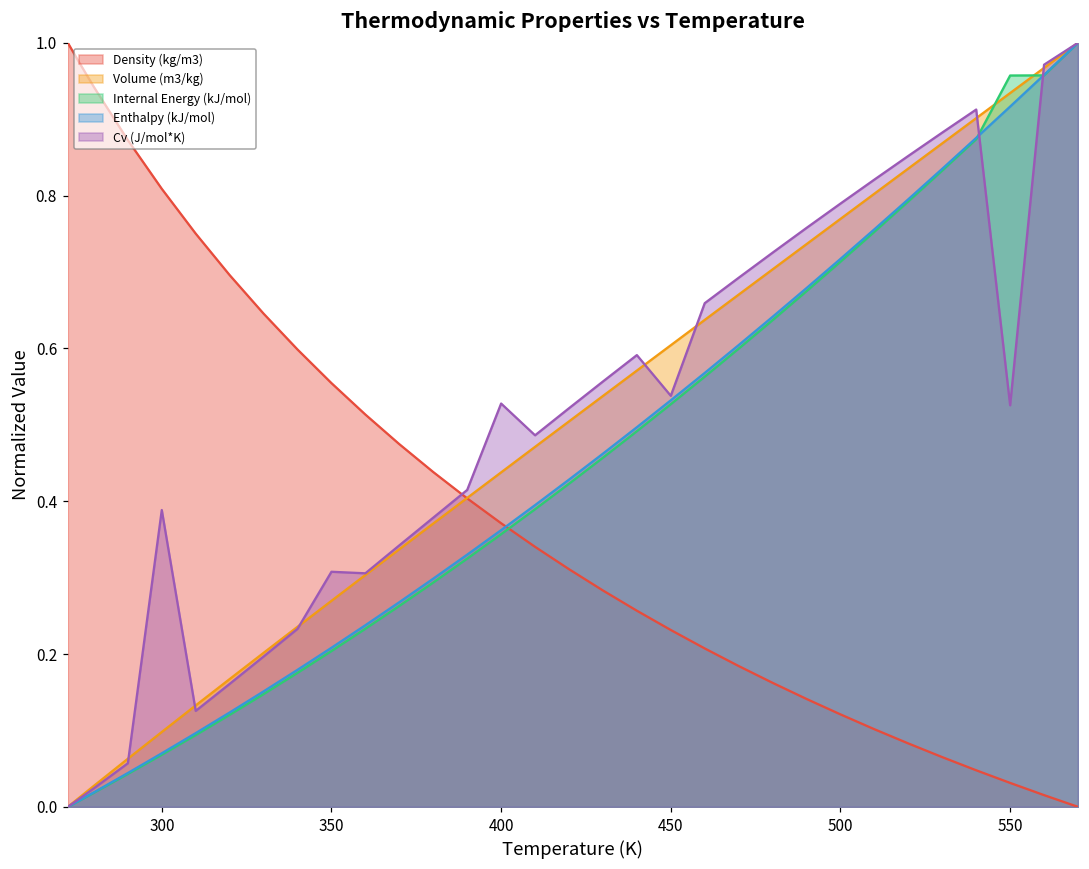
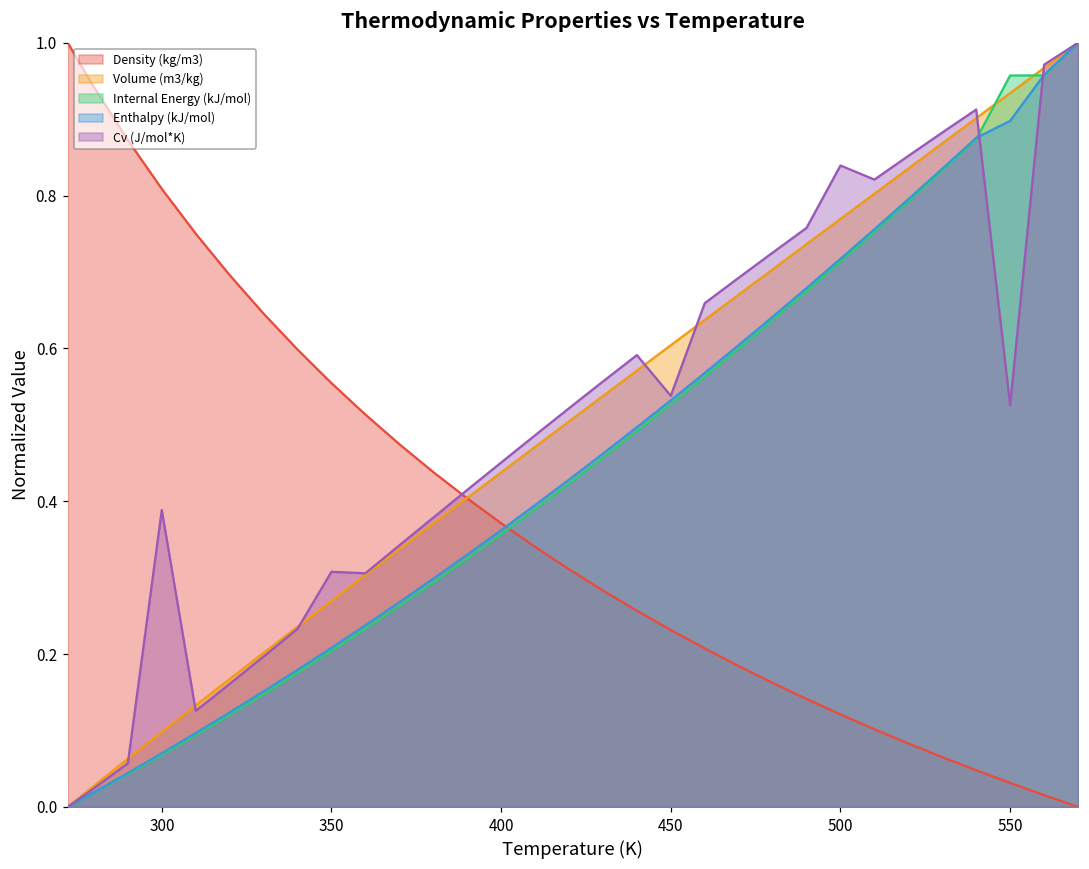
Cv (J/mol*K), 400: 0.53 -> 0.45
Cv (J/mol*K), 500: 0.79 -> 0.84
Enthalpy (kJ/mol), 550: 0.92 -> 0.90
